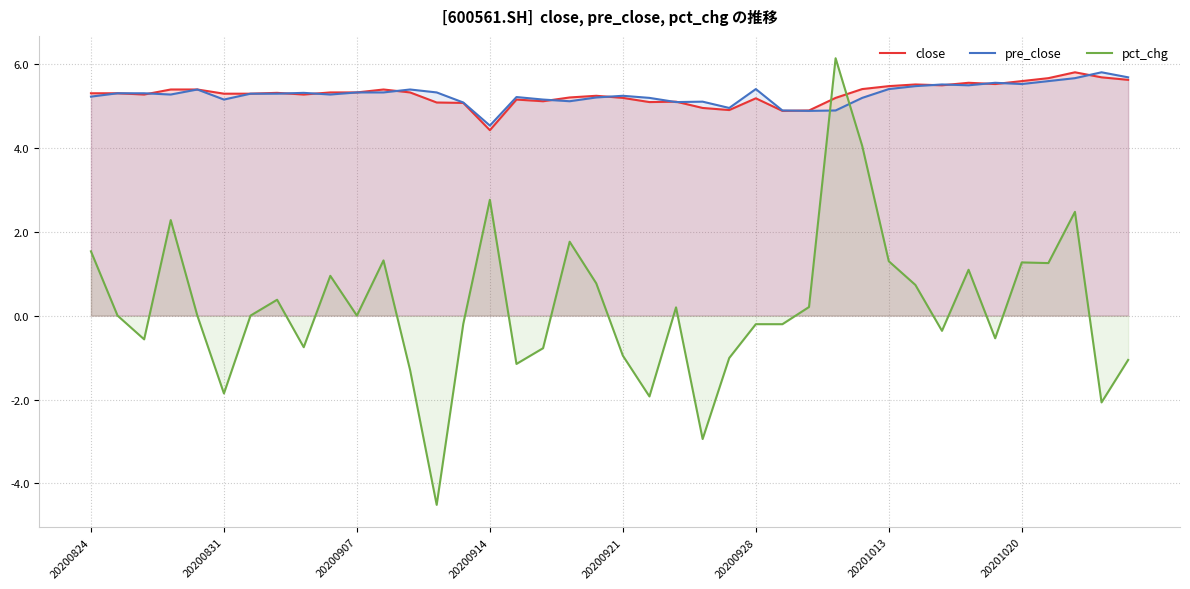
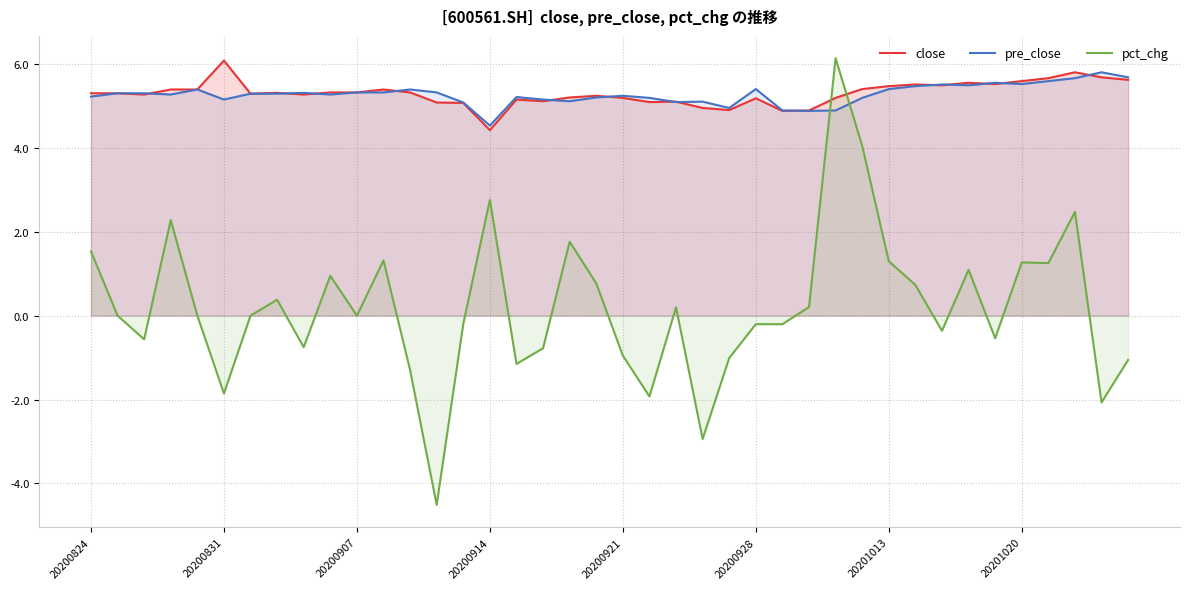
close, 20200831: 5.3 -> 6.1
